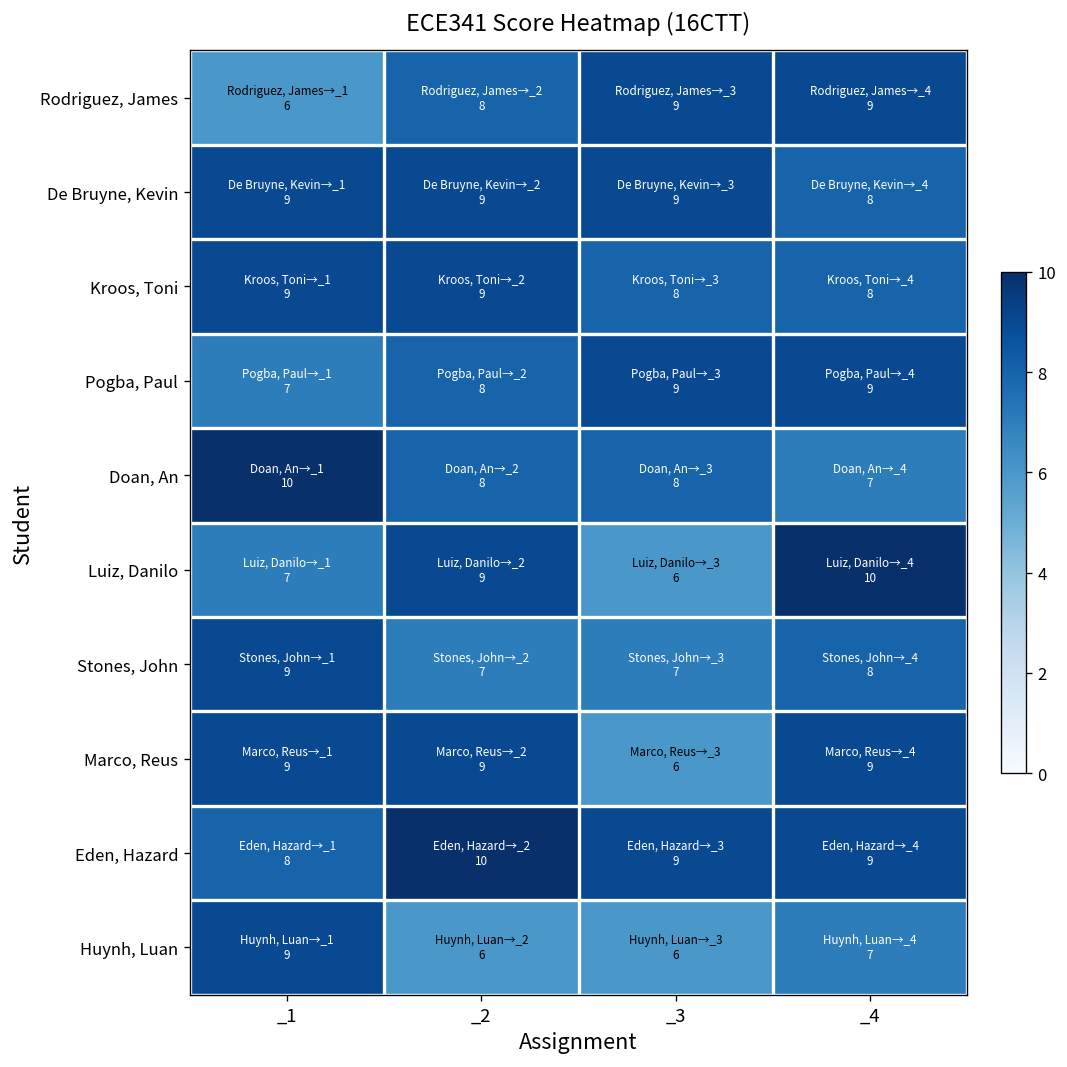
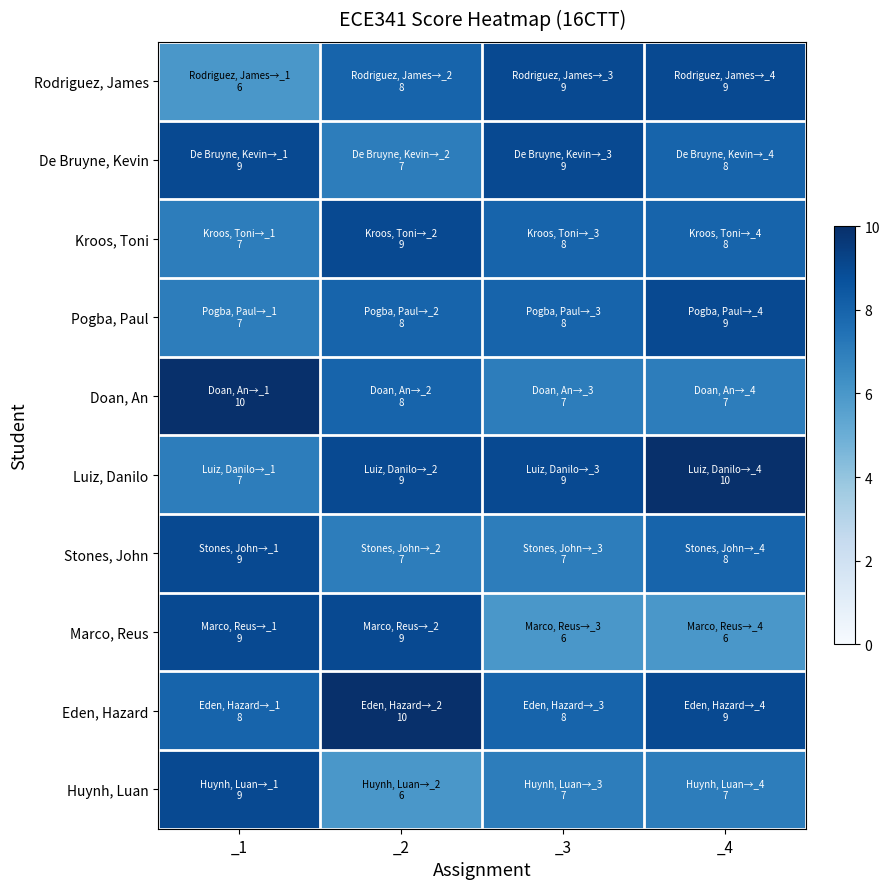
De Bruyne, Kevin, _2: 9 -> 7
Kroos, Toni, _1: 9 -> 7
Pogba, Paul, _3: 9 -> 8
Doan, An, _3: 8 -> 7
Luiz, Danilo, _3: 6 -> 9
Marco, Reus, _4: 9 -> 6
Eden, Hazard, _3: 9 -> 8
Huynh, Luan, _3: 6 -> 7
